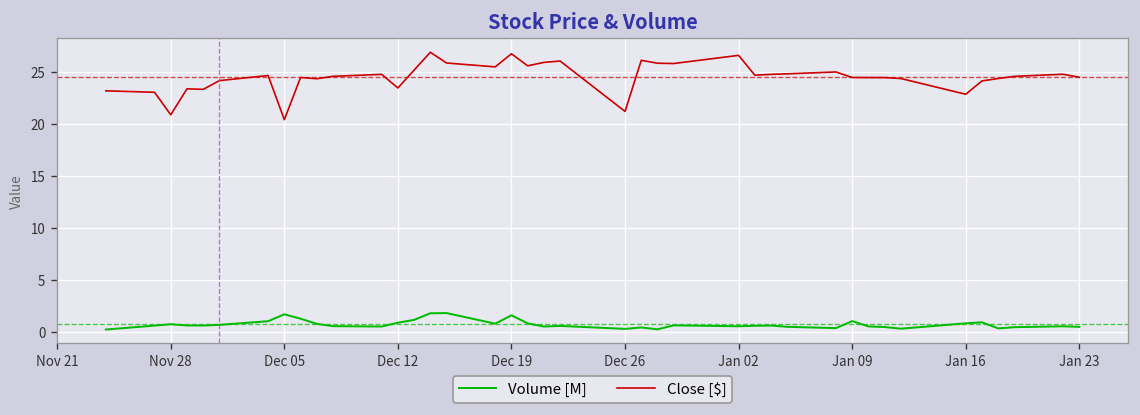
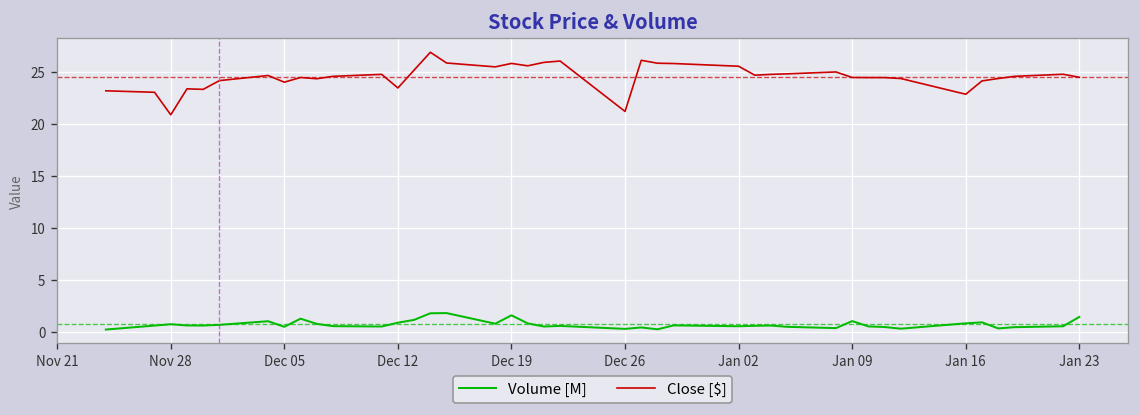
Volume [M], Dec 05: 2 -> 1
Close [$], Dec 05: 20 -> 24
Close [$], Dec 19: 27 -> 26
Close [$], Jan 02: 27 -> 26
Volume [M], Jan 23: 0.5 -> 1.5
